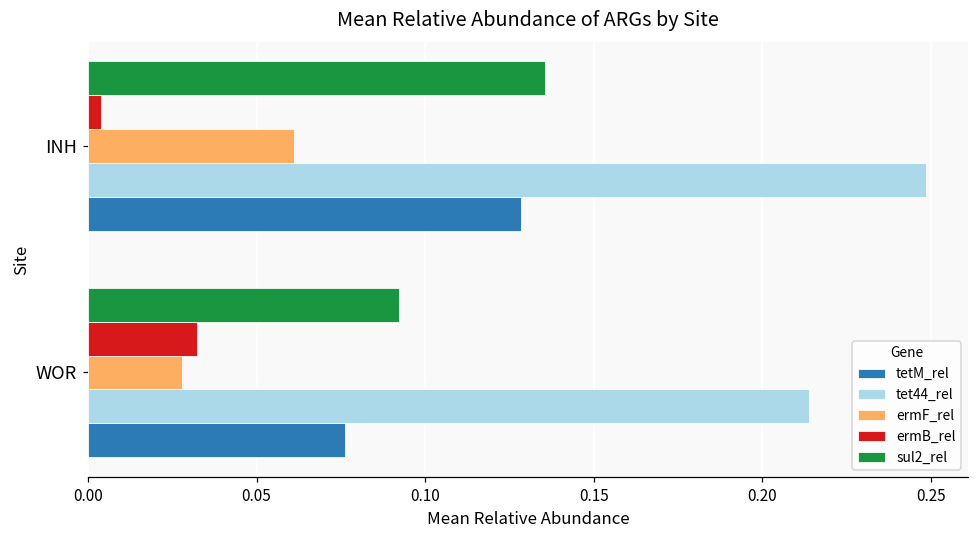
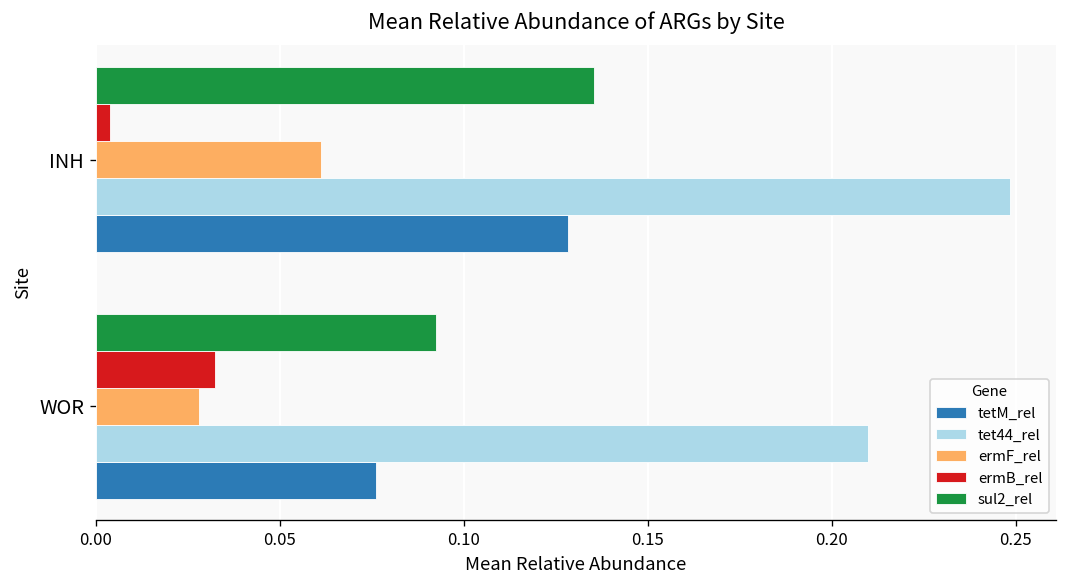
tet44_rel, WOR: 0.214 -> 0.210
